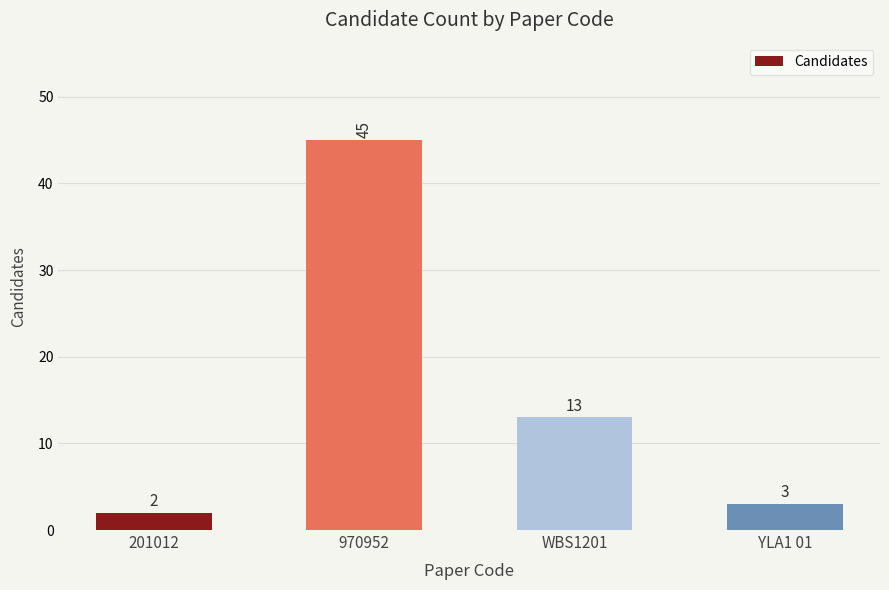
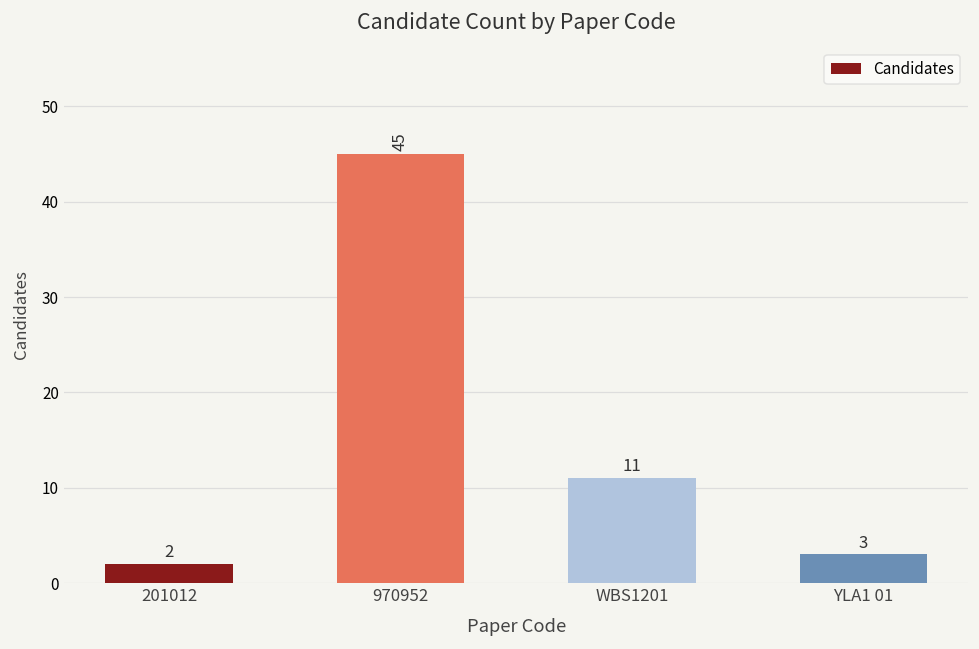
WBS1201: 13 -> 11
